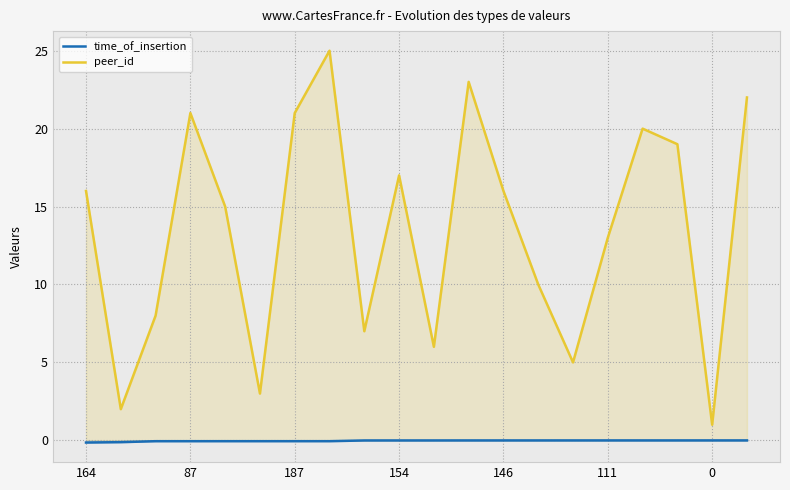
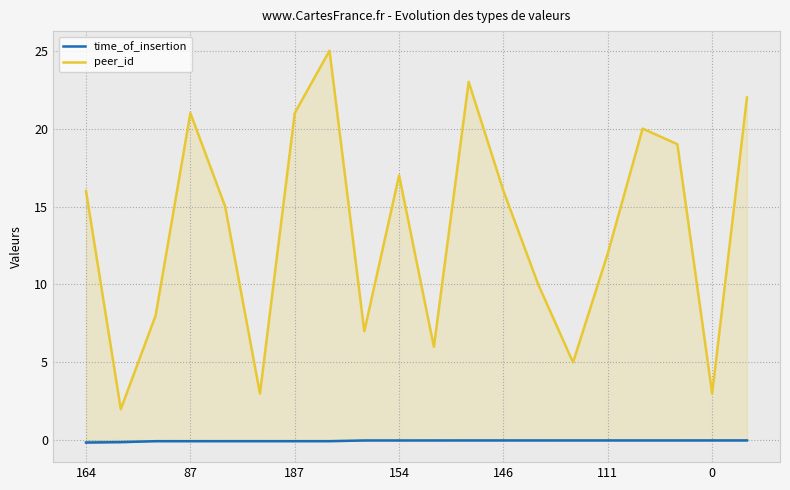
peer_id, 111: 13 -> 12
peer_id, 0: 1 -> 3
